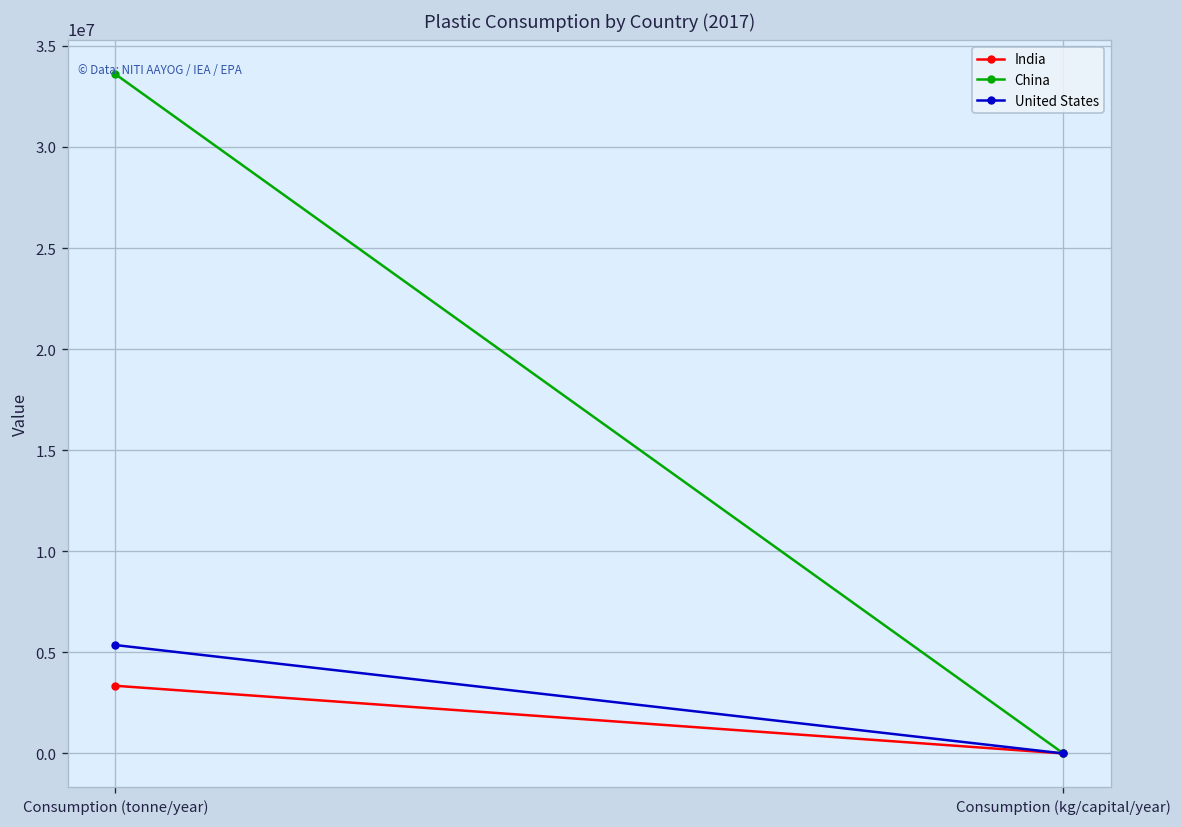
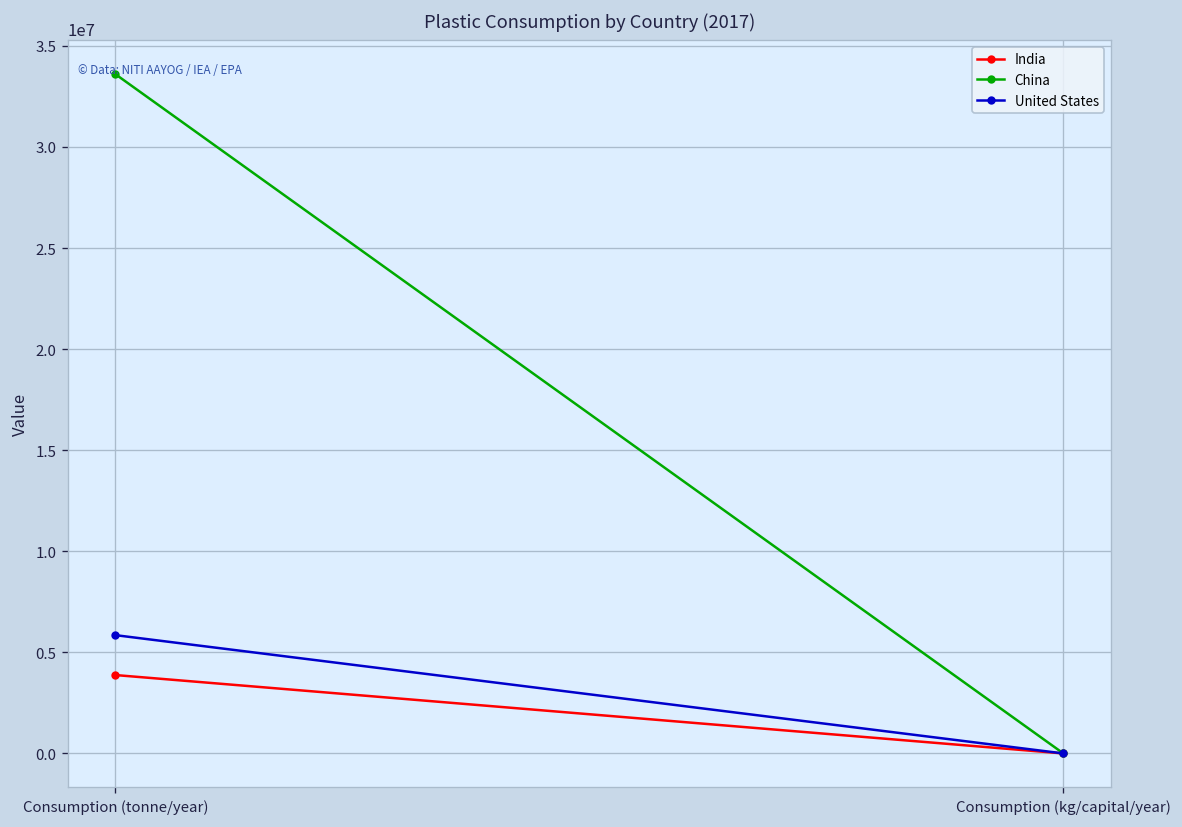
India, Consumption (tonne/year): 3300000 -> 3900000
United States, Consumption (tonne/year): 5400000 -> 5900000
